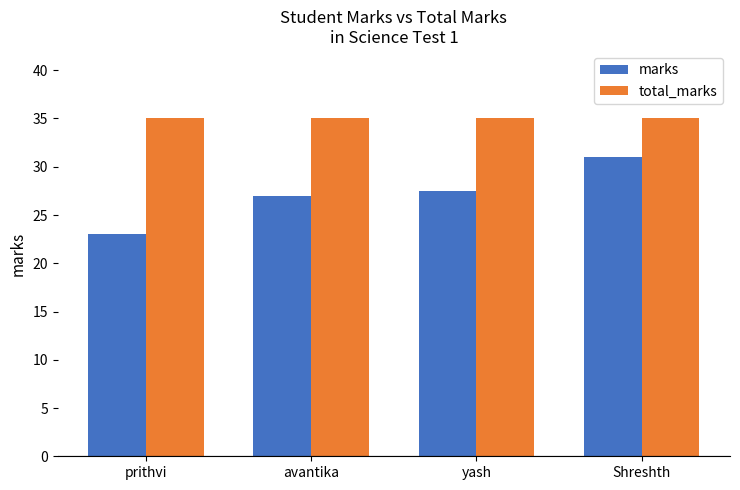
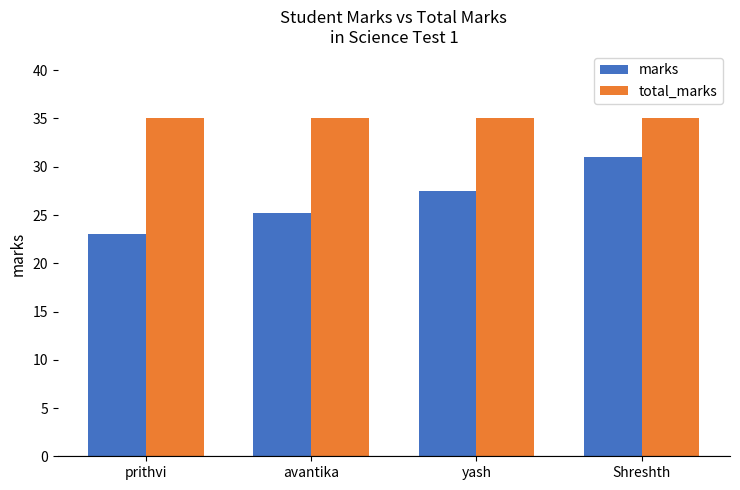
marks, avantika: 27 -> 25
